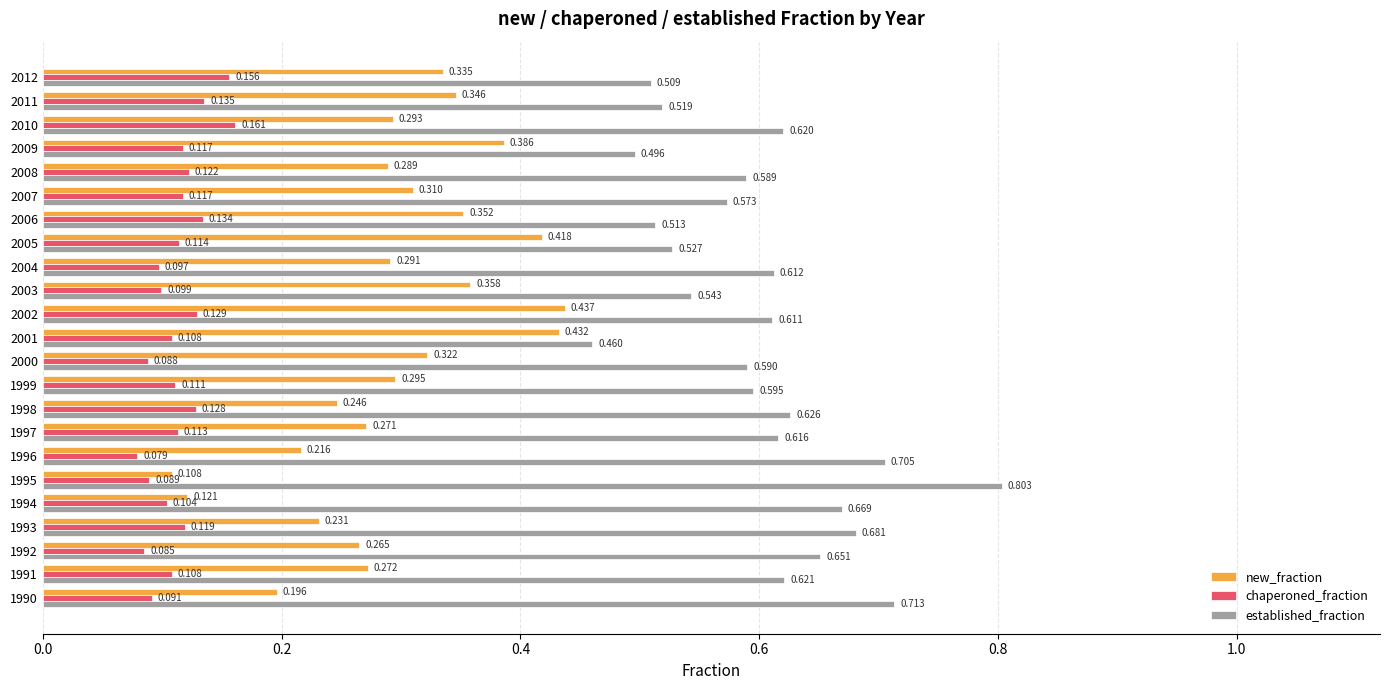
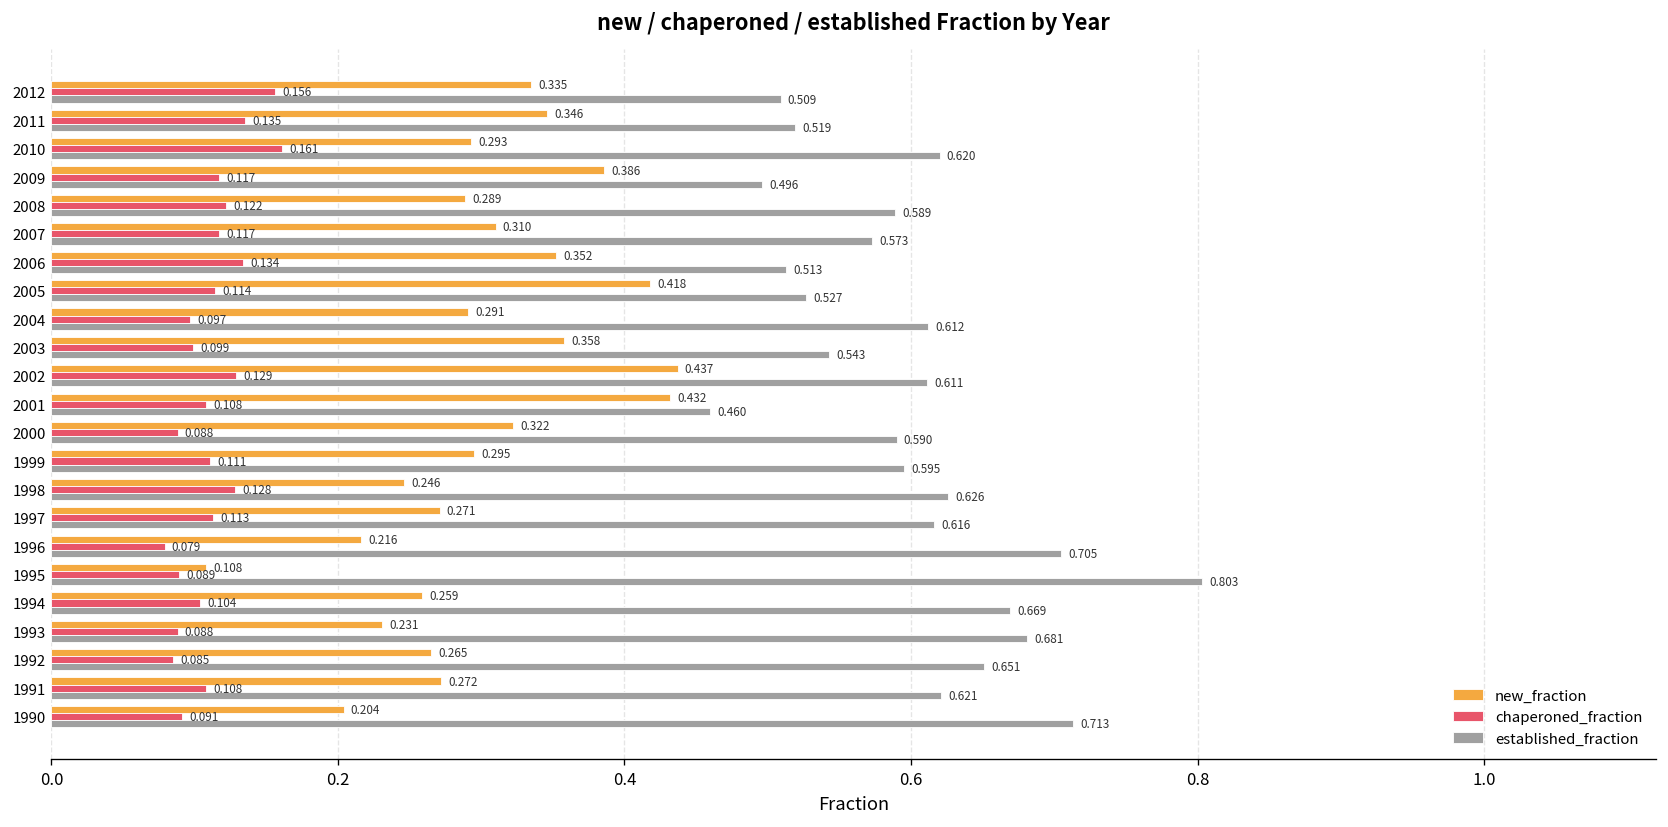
new_fraction, 1994: 0.121 -> 0.259
chaperoned_fraction, 1993: 0.119 -> 0.088
new_fraction, 1990: 0.196 -> 0.204
